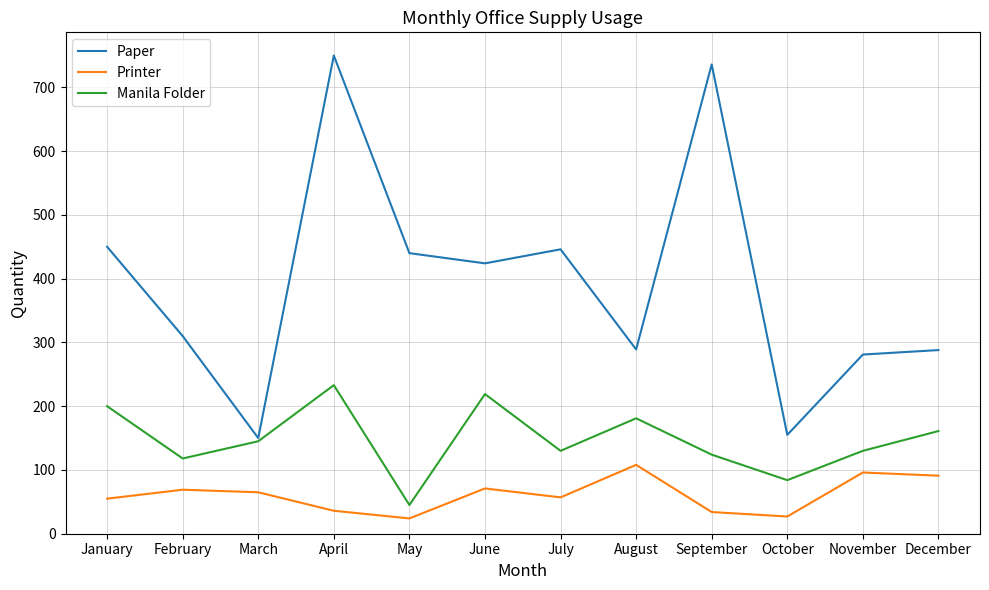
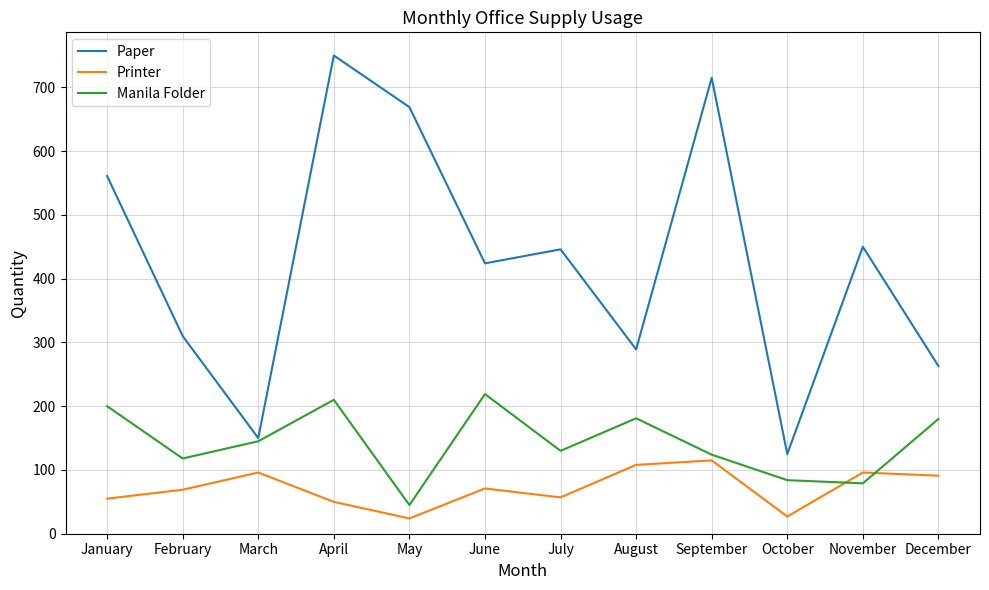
Paper, January: 450 -> 560
Printer, March: 70 -> 100
Printer, April: 40 -> 50
Manila Folder, April: 230 -> 210
Paper, May: 440 -> 670
Paper, September: 740 -> 720
Printer, September: 30 -> 120
Paper, October: 160 -> 130
Paper, November: 280 -> 450
Manila Folder, November: 130 -> 80
Paper, December: 290 -> 260
Manila Folder, December: 160 -> 180
